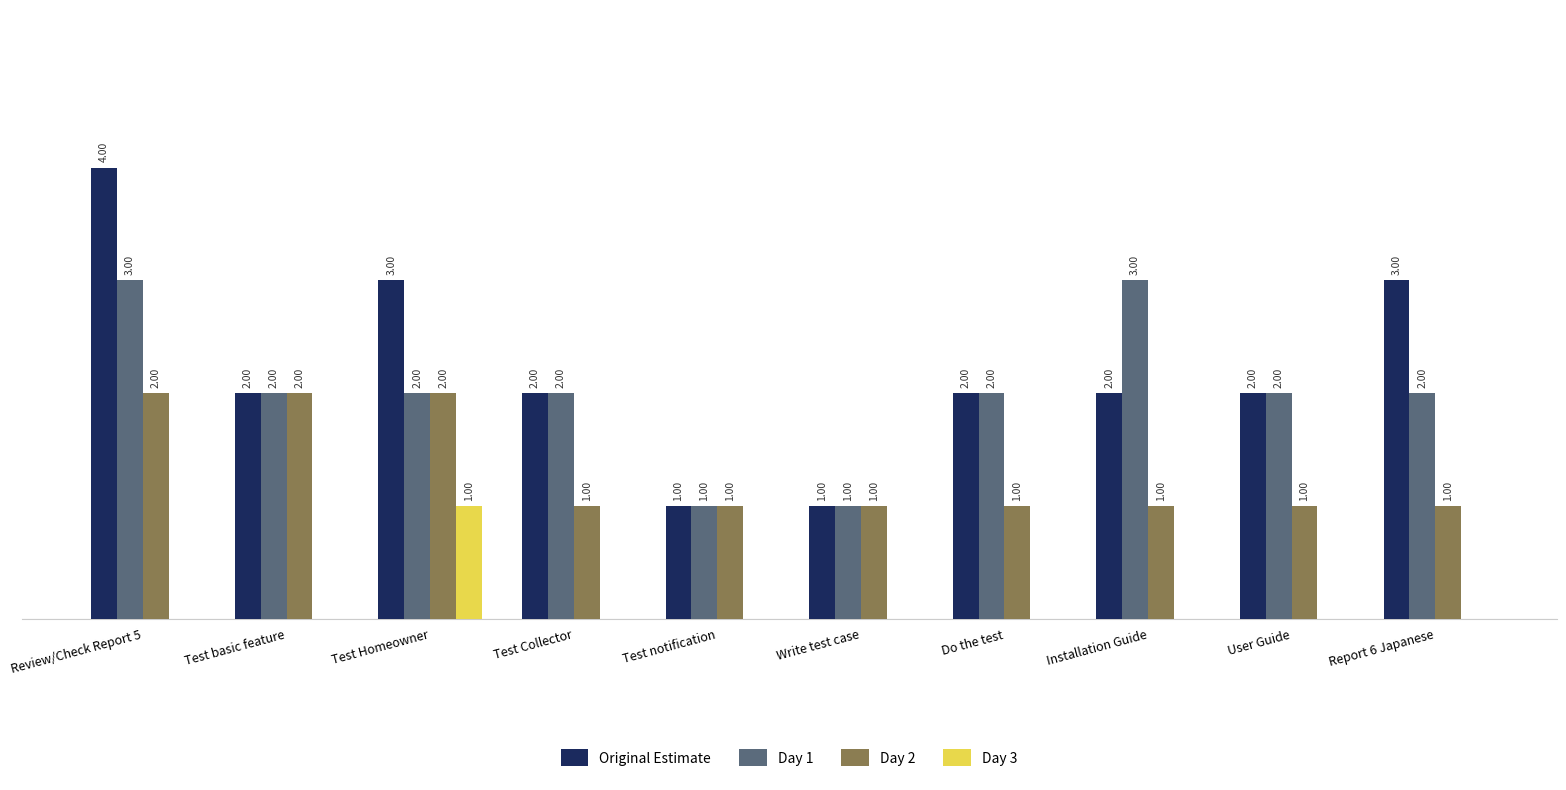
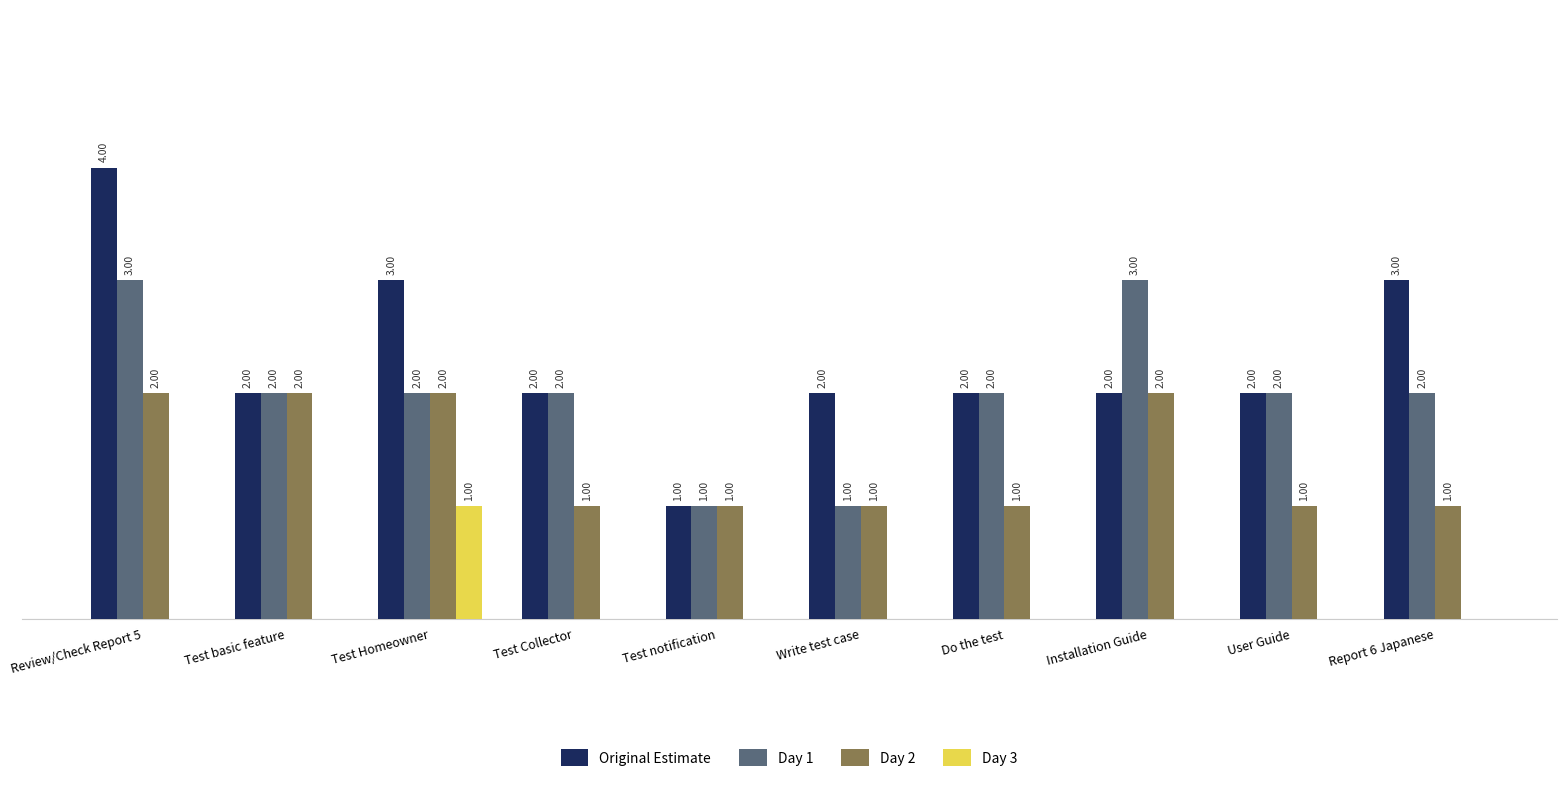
Original Estimate, Write test case: 1.00 -> 2.00
Day 2, Installation Guide: 1.00 -> 2.00
